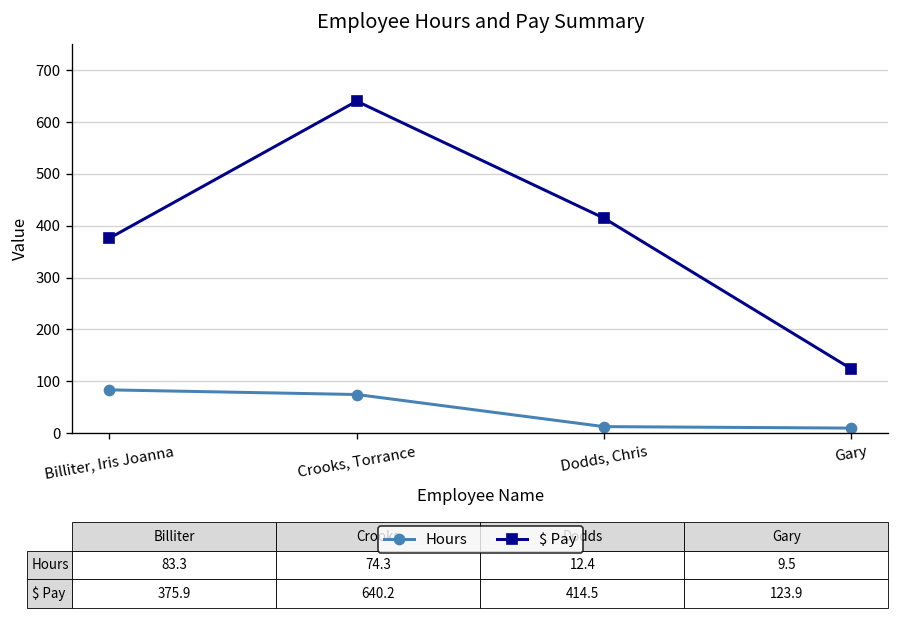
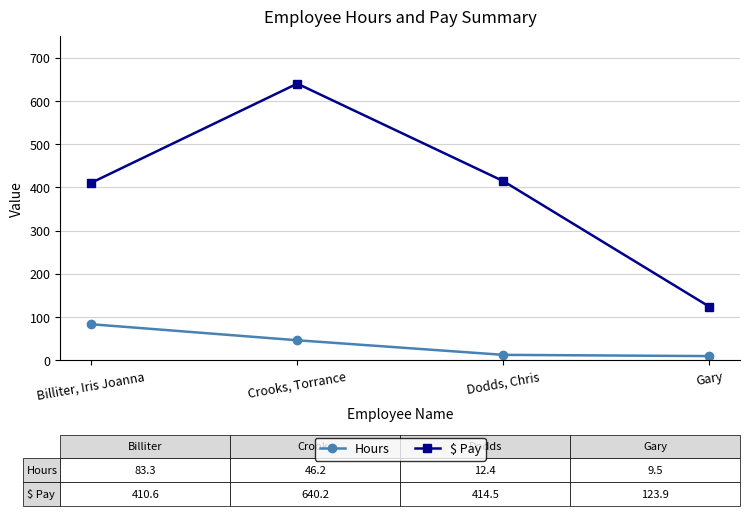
$ Pay, Billiter, Iris Joanna: 375.9 -> 410.6
Hours, Crooks, Torrance: 74.3 -> 46.2
